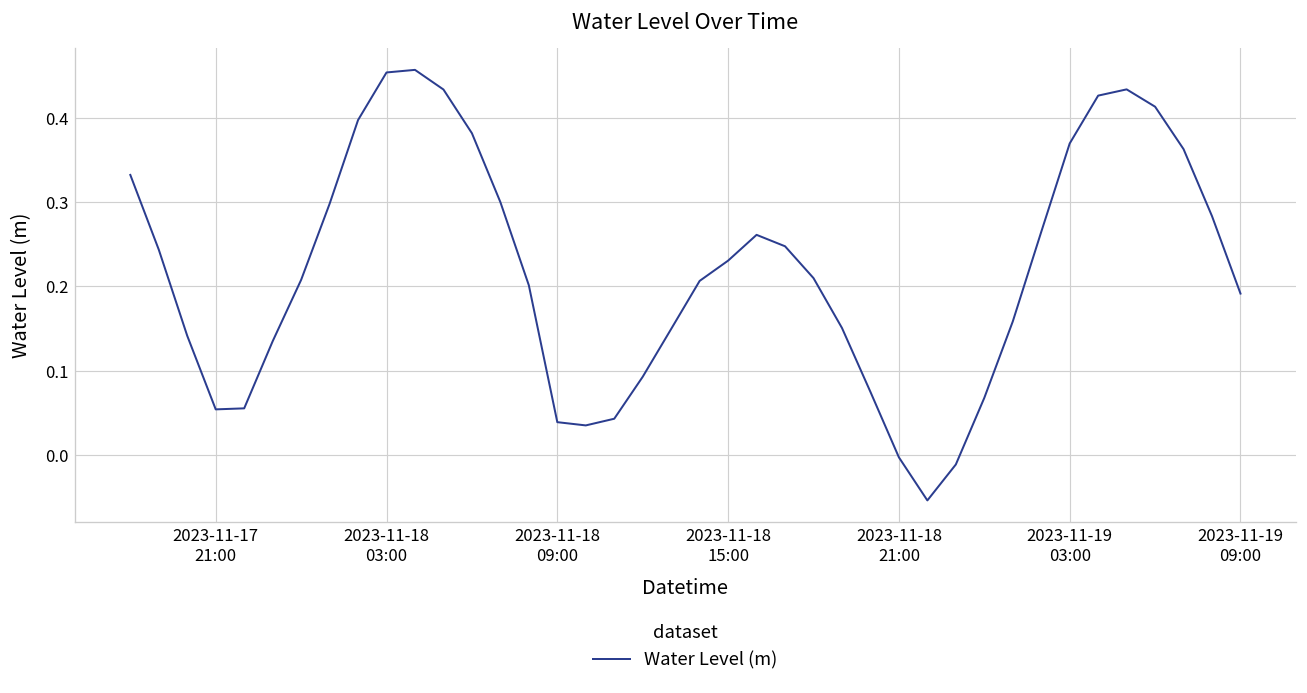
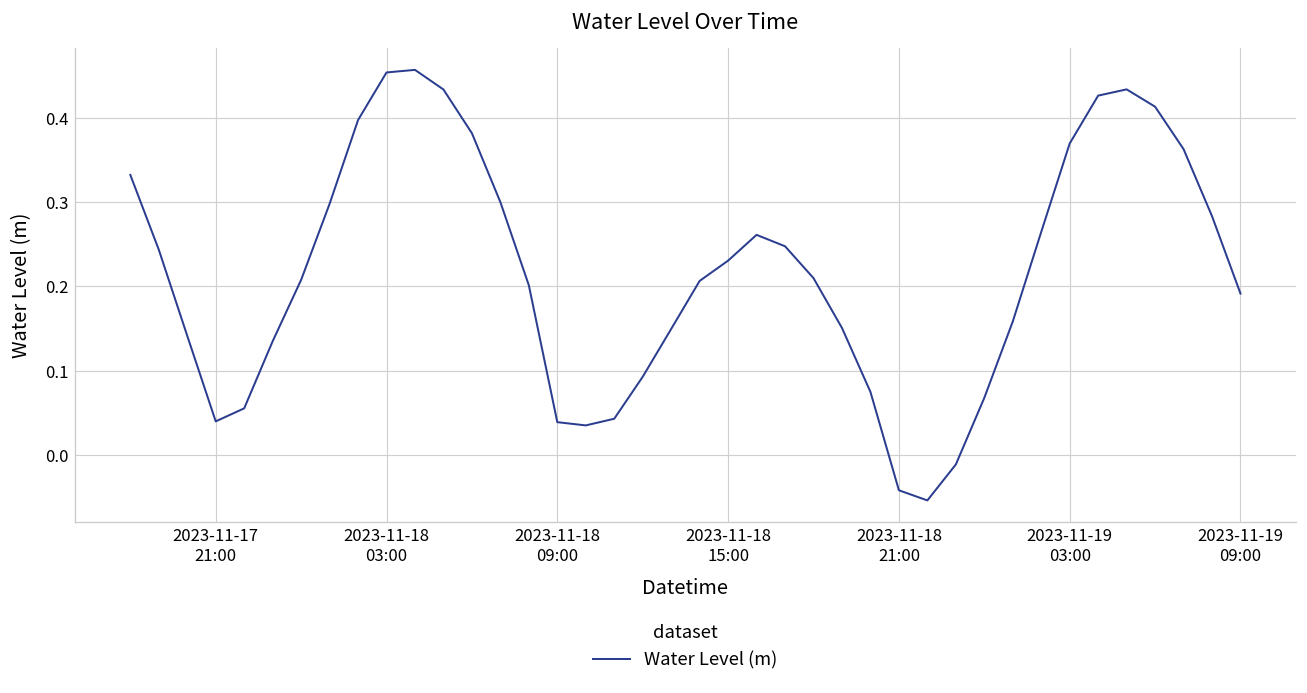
2023-11-17 21:00: 0.05 -> 0.04
2023-11-18 21:00: 0.00 -> -0.04
